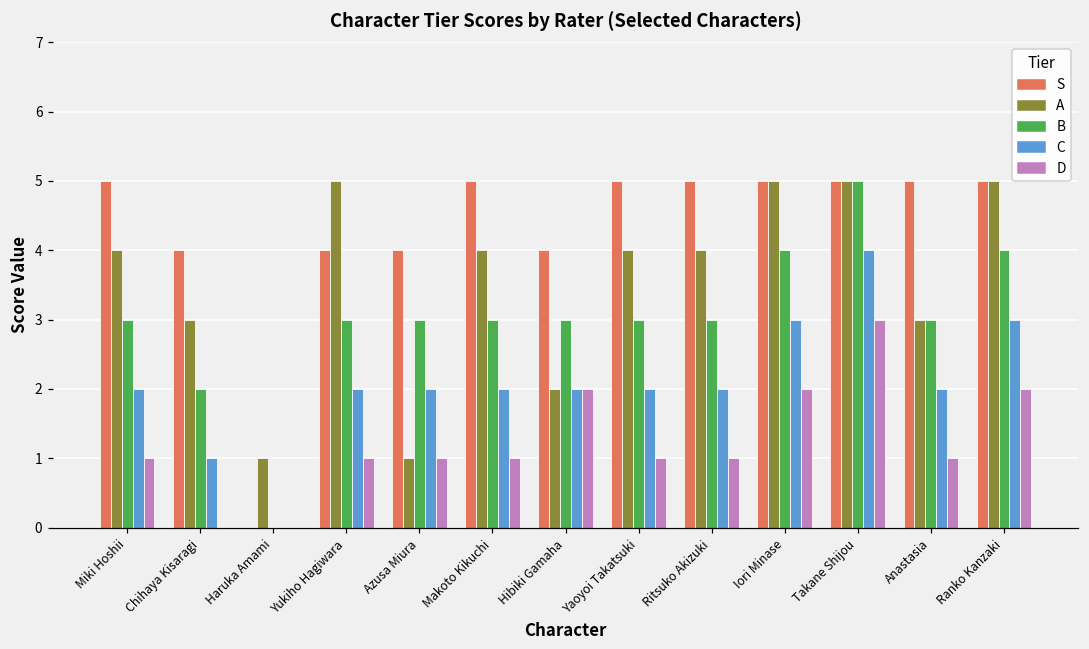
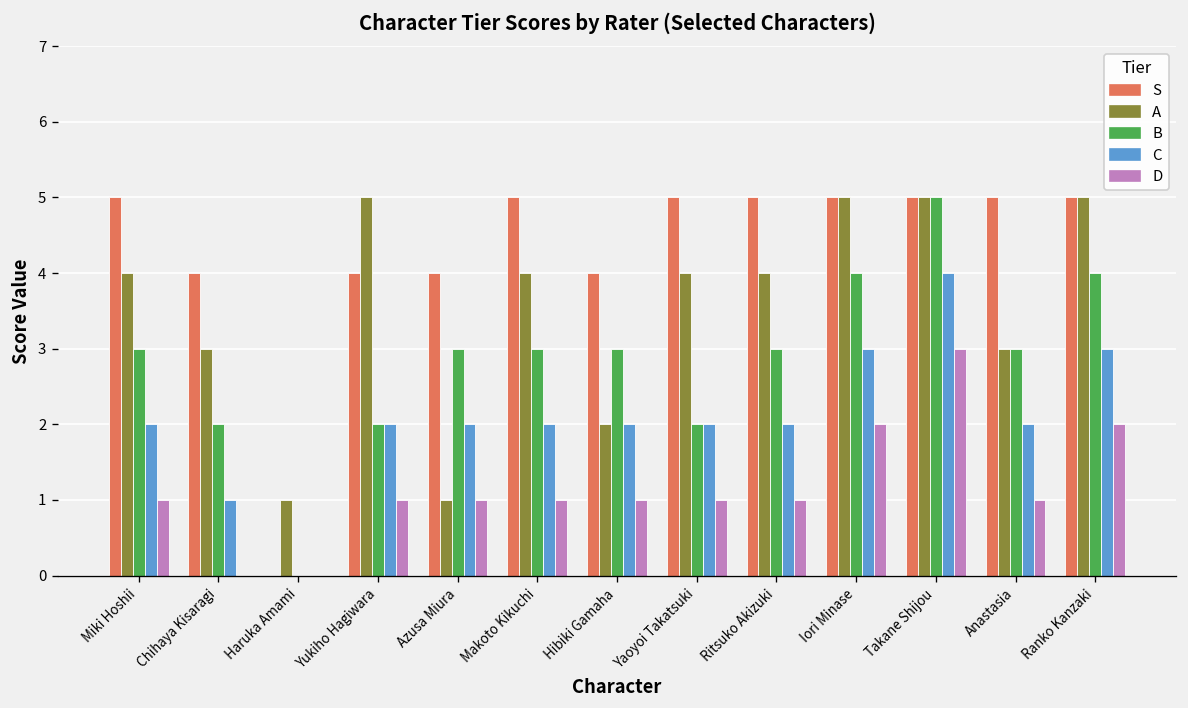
B, Yukiho Hagiwara: 3 -> 2
D, Hibiki Gamaha: 2 -> 1
B, Yaoyoi Takatsuki: 3 -> 2
